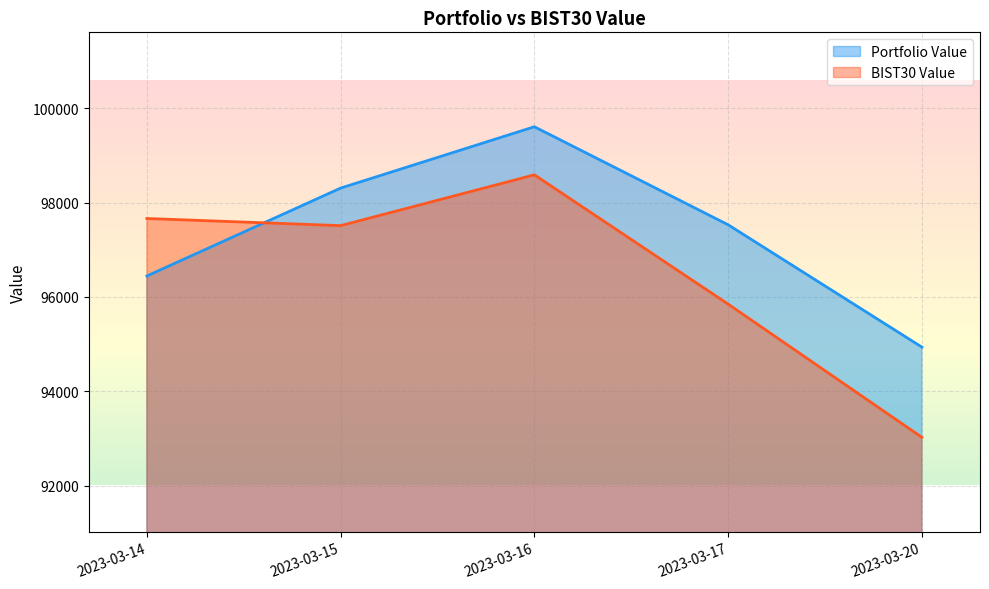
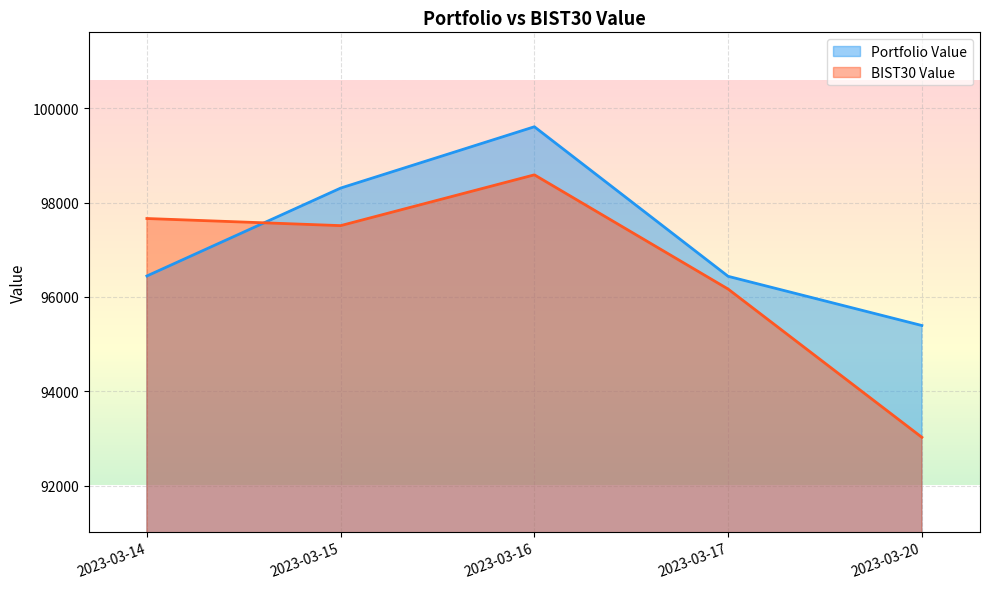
Portfolio Value, 2023-03-17: 97500 -> 96400
BIST30 Value, 2023-03-17: 95800 -> 96200
Portfolio Value, 2023-03-20: 94900 -> 95400
